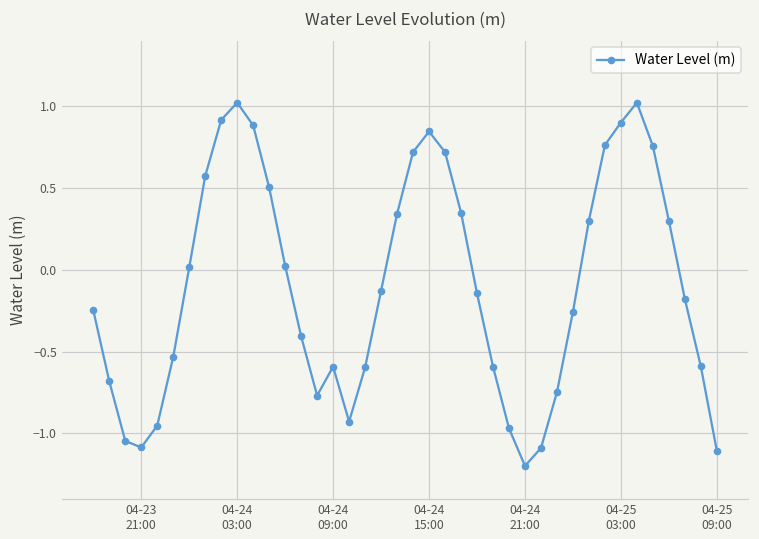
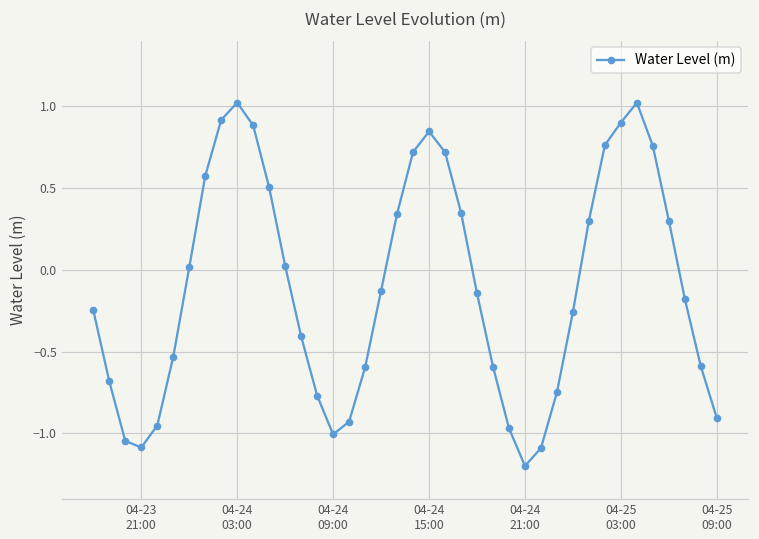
04-24 09:00: -0.59 -> -1.01
04-25 09:00: -1.11 -> -0.91
